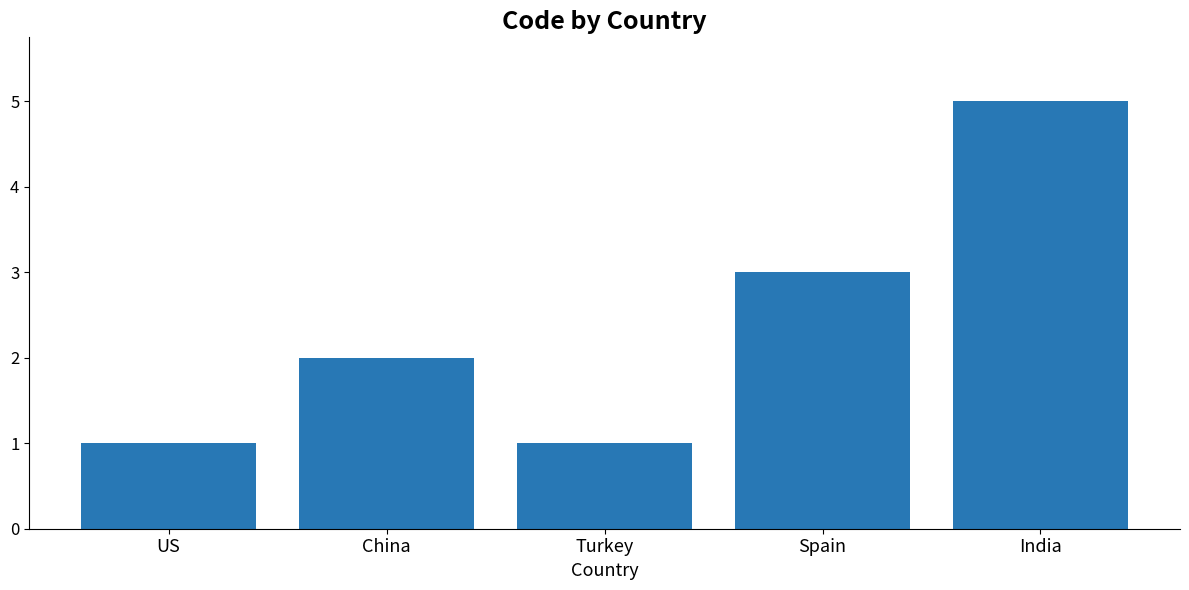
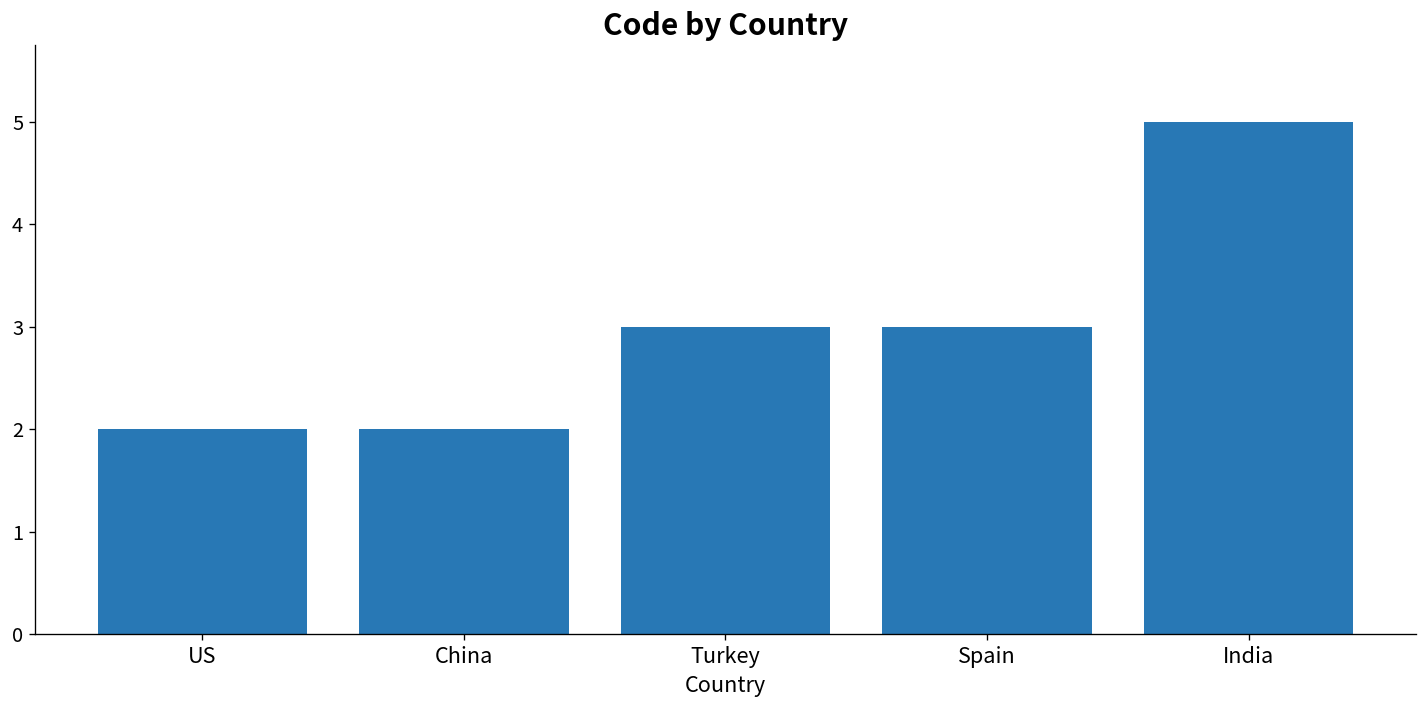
US: 1 -> 2
Turkey: 1 -> 3
